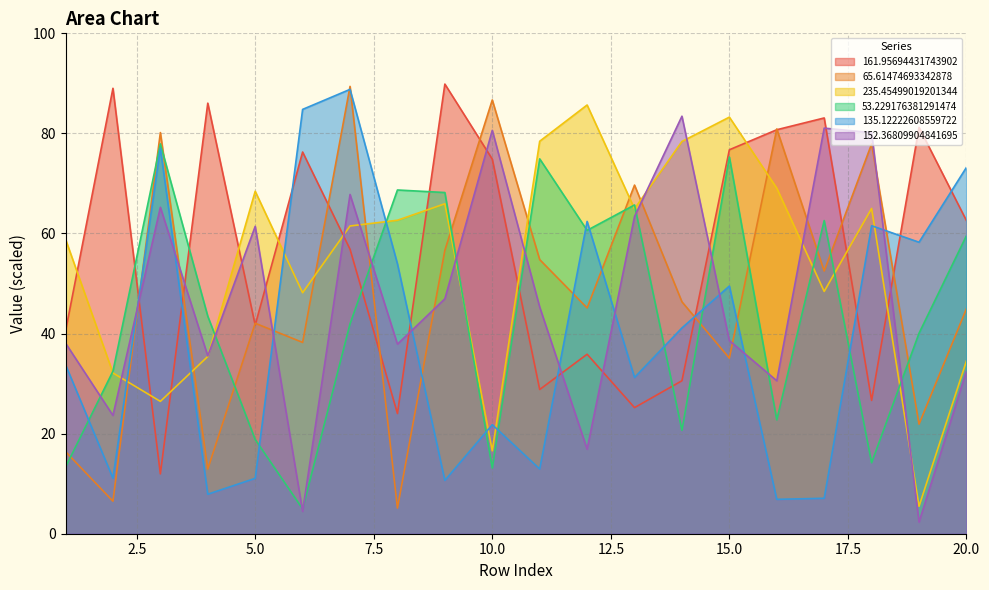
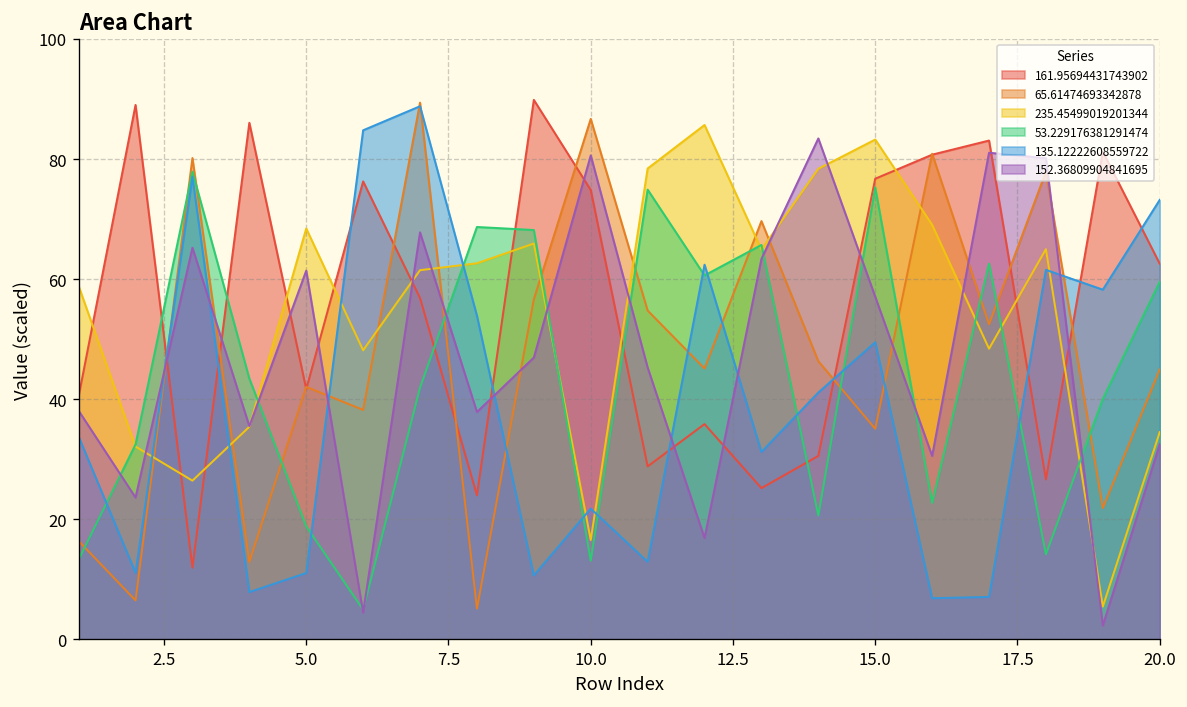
152.36809904841695, 15.0: 39 -> 57
